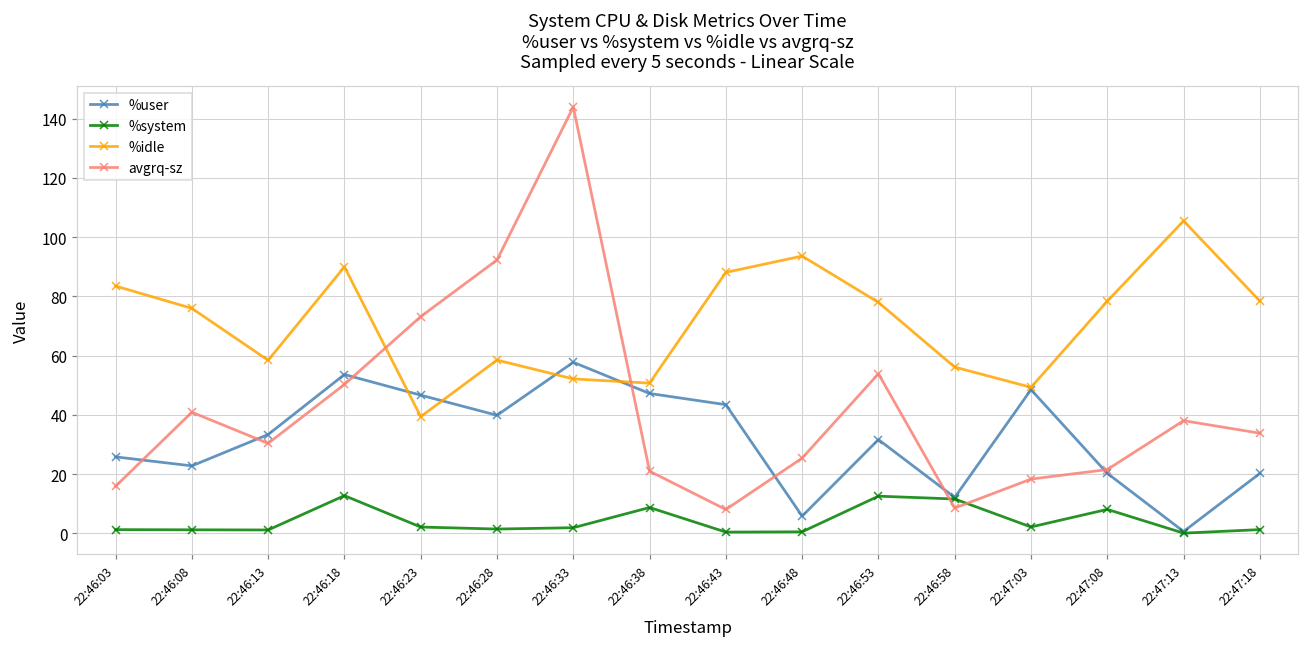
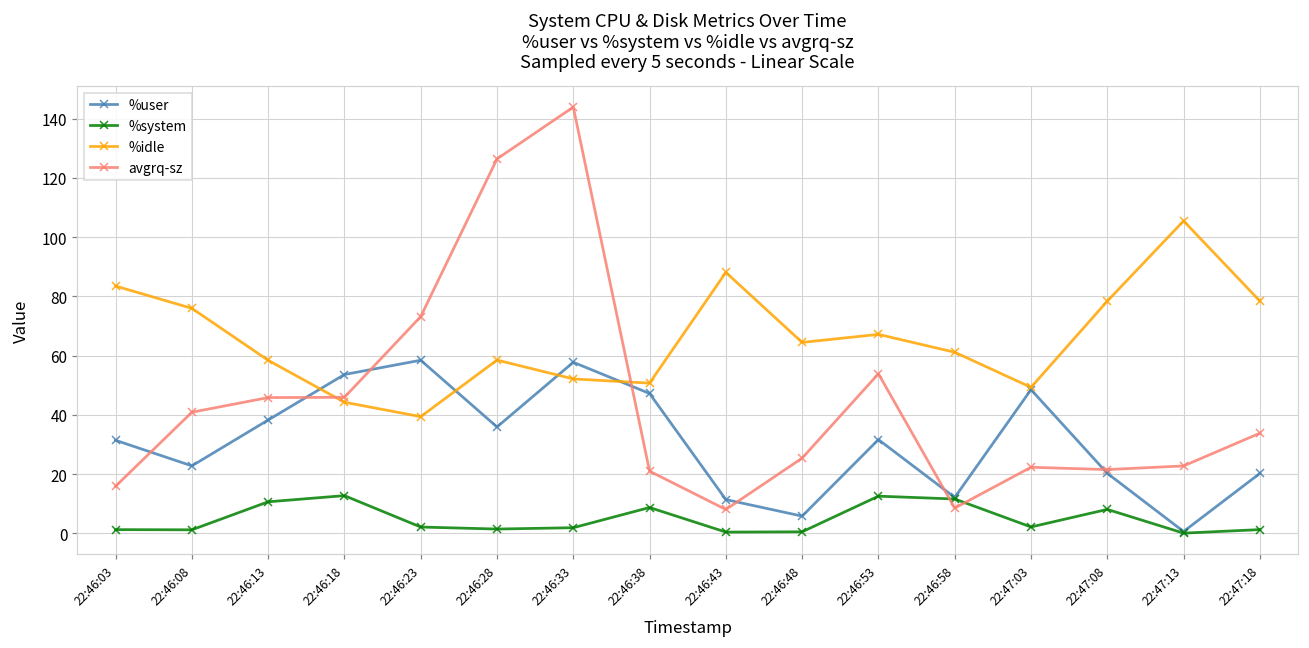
%user, 22:46:03: 26 -> 31
%user, 22:46:13: 33 -> 38
%system, 22:46:13: 1 -> 11
avgrq-sz, 22:46:13: 30 -> 46
%idle, 22:46:18: 90 -> 44
avgrq-sz, 22:46:18: 50 -> 46
%user, 22:46:23: 47 -> 58
%user, 22:46:28: 40 -> 36
avgrq-sz, 22:46:28: 92 -> 126
%user, 22:46:43: 43 -> 11
%idle, 22:46:48: 94 -> 64
%idle, 22:46:53: 78 -> 67
%idle, 22:46:58: 56 -> 61
avgrq-sz, 22:47:03: 18 -> 22
avgrq-sz, 22:47:13: 38 -> 23
